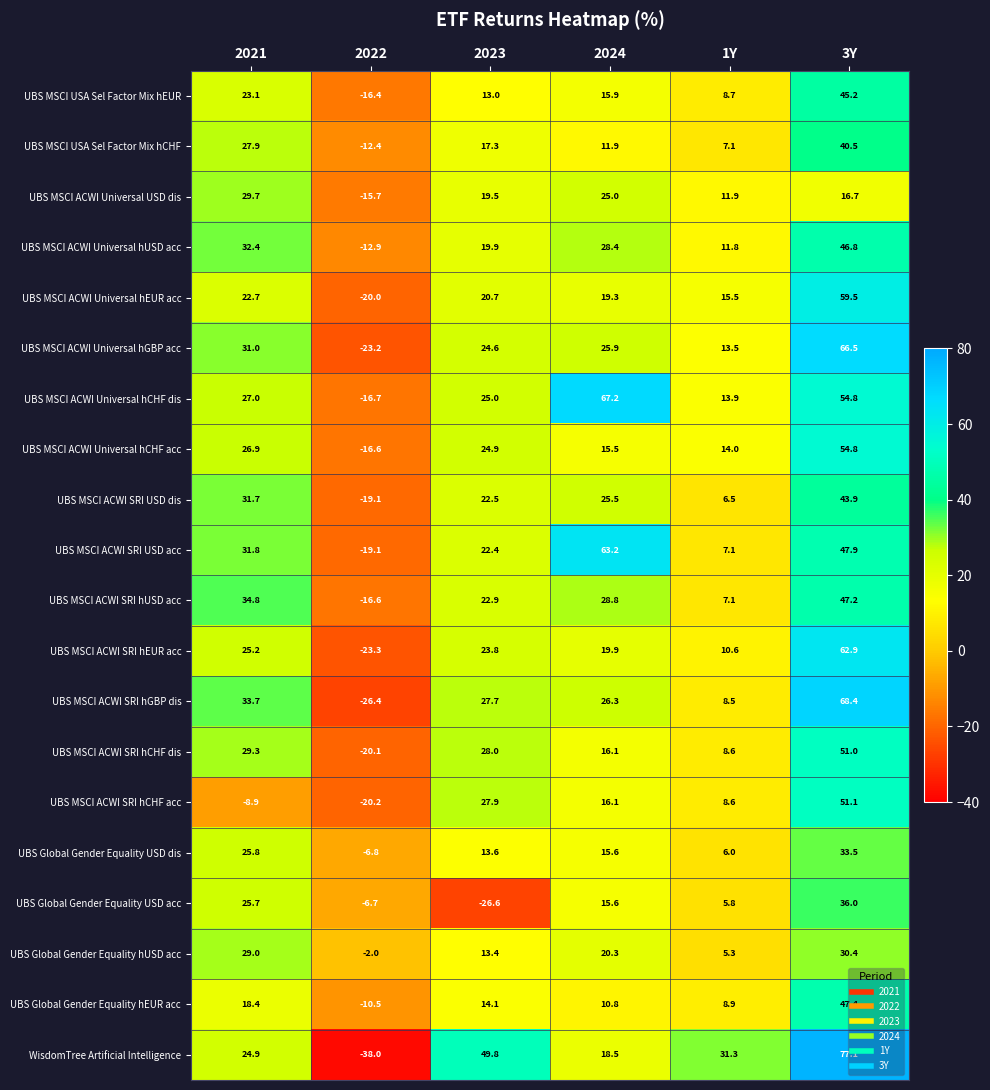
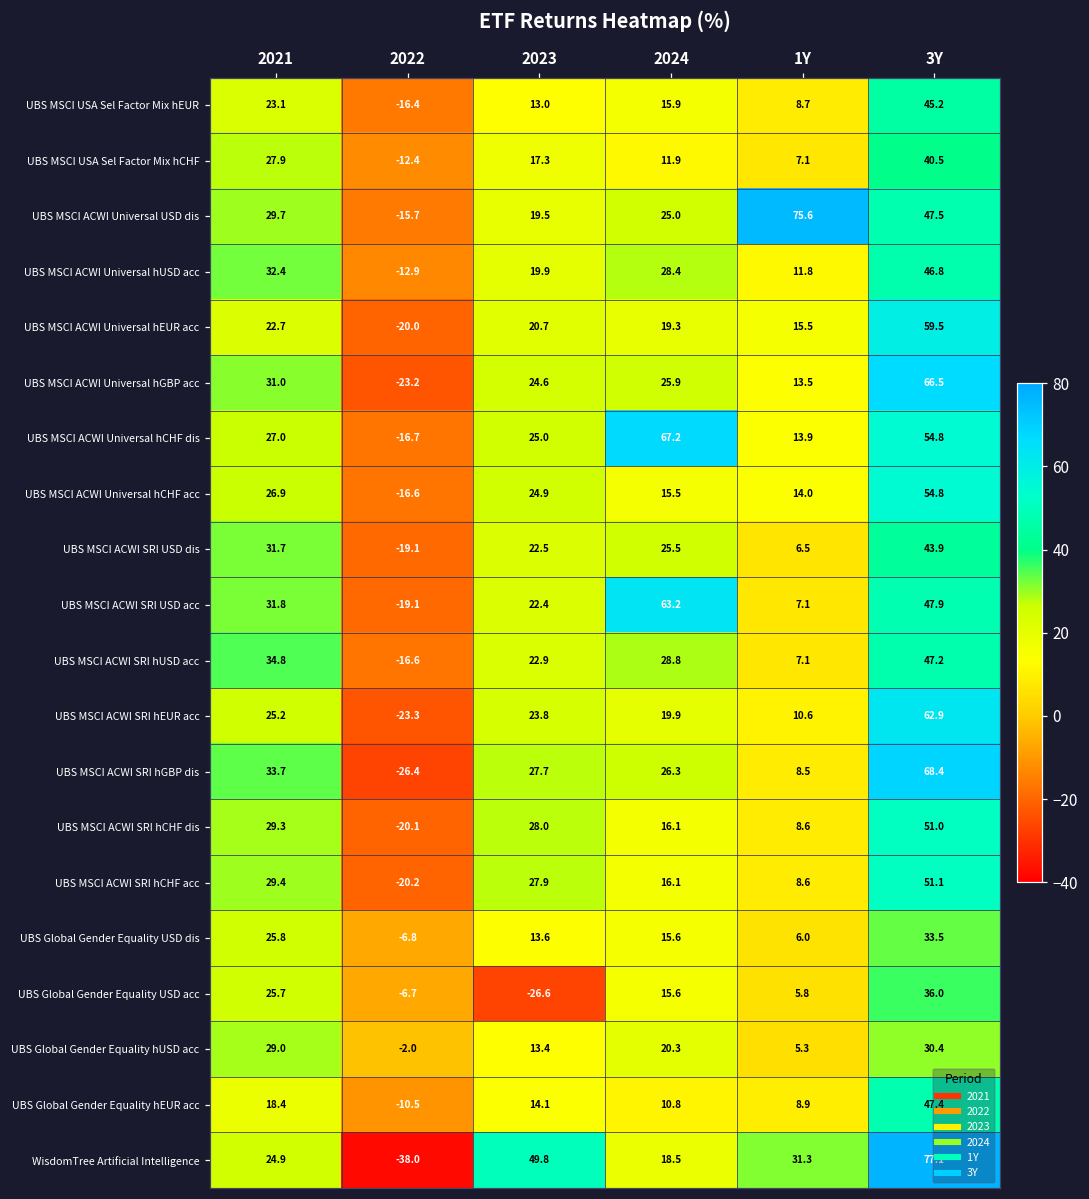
UBS MSCI ACWI Universal USD dis, 1Y: 11.9 -> 75.6
UBS MSCI ACWI Universal USD dis, 3Y: 16.7 -> 47.5
UBS MSCI ACWI SRI hCHF acc, 2021: -8.9 -> 29.4
